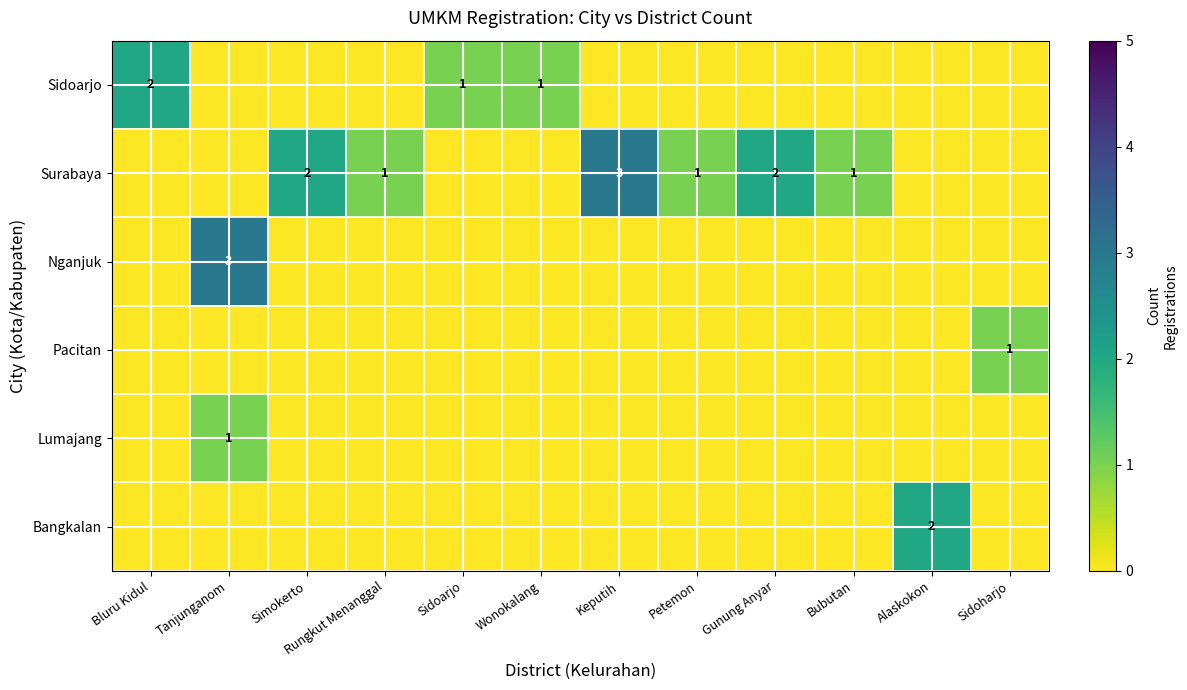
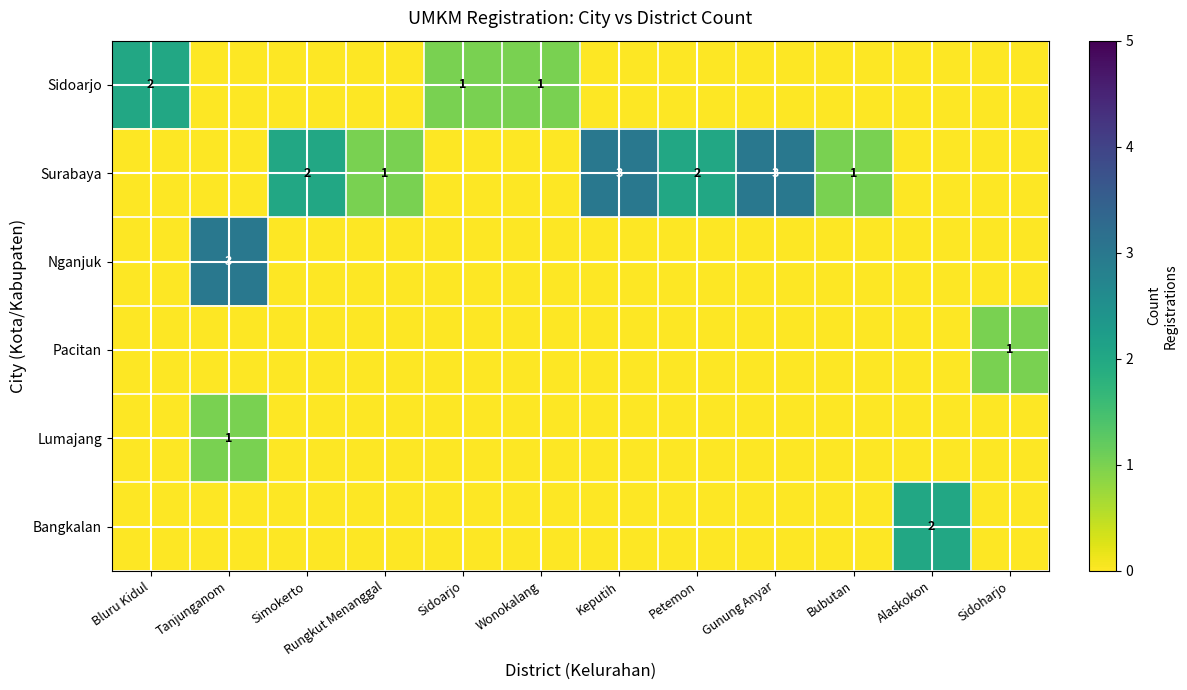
Surabaya, Petemon: 1 -> 2
Surabaya, Gunung Anyar: 2 -> 3
